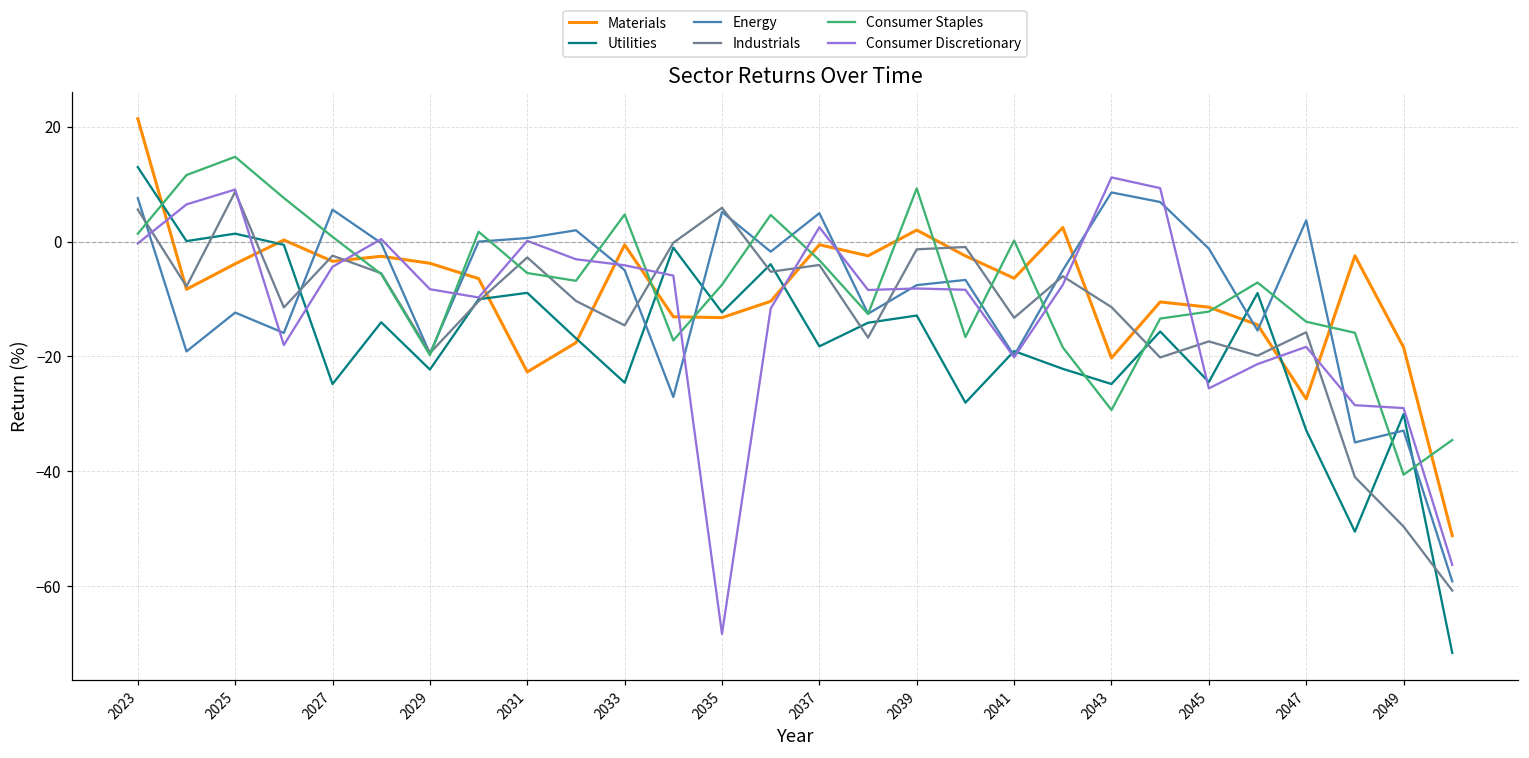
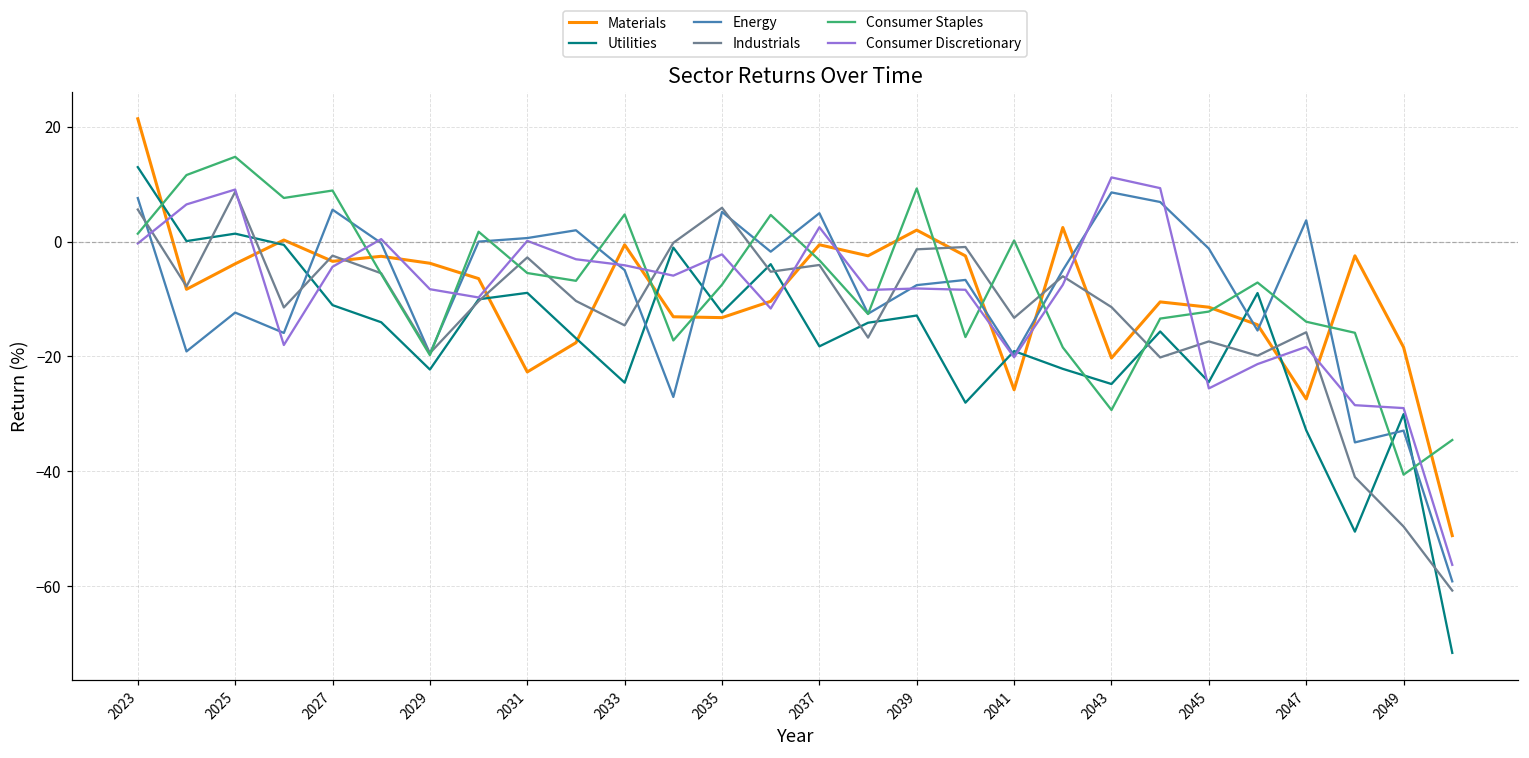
Utilities, 2027: -25 -> -11
Consumer Staples, 2027: 1 -> 9
Consumer Discretionary, 2035: -68 -> -2
Materials, 2041: -6 -> -26
